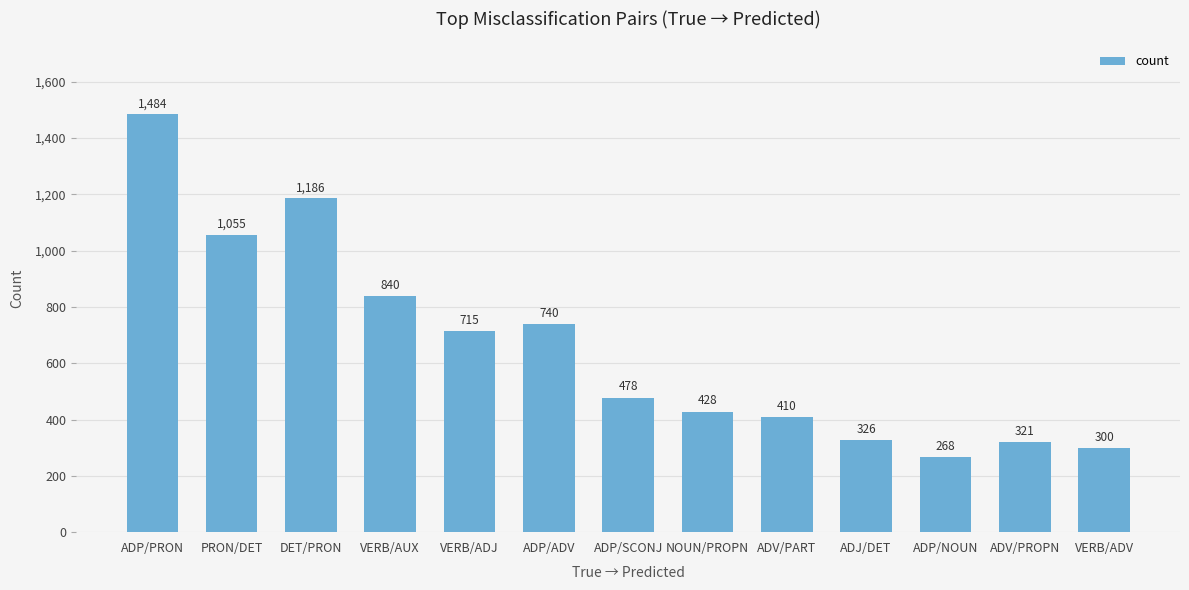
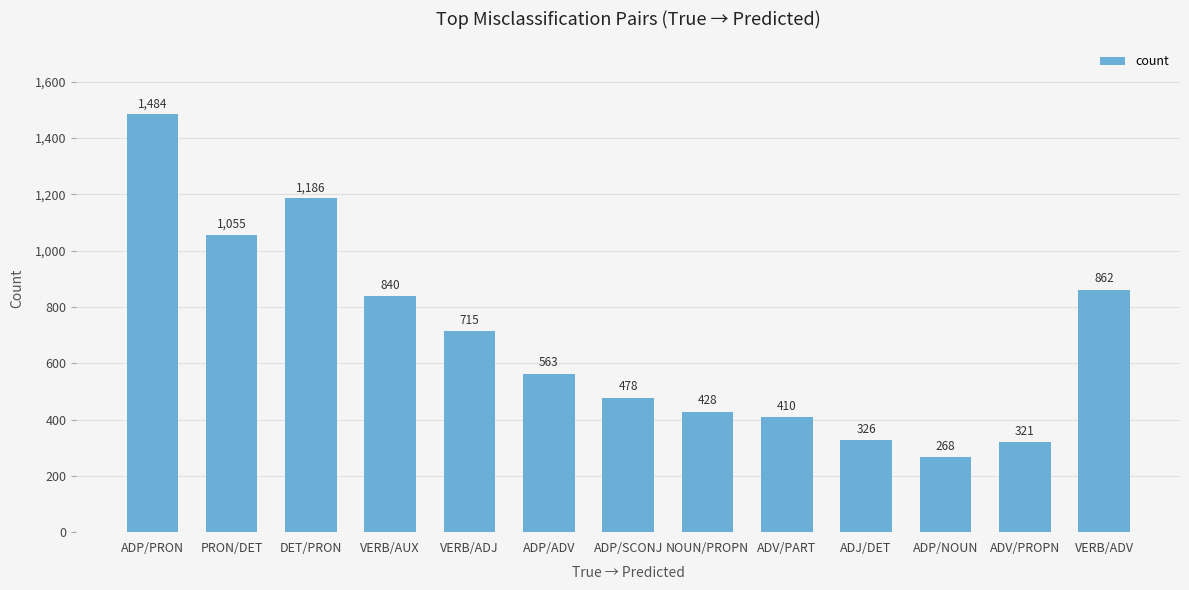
ADP/ADV: 740 -> 563
VERB/ADV: 300 -> 862
